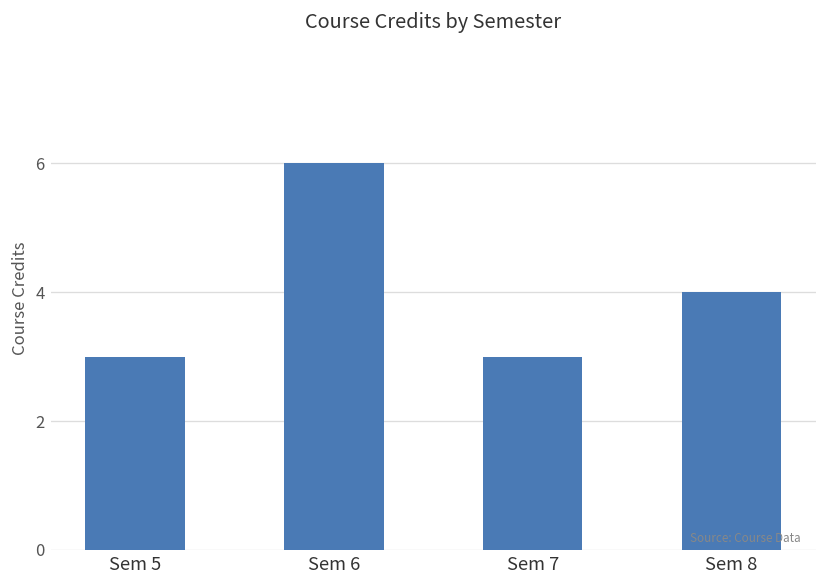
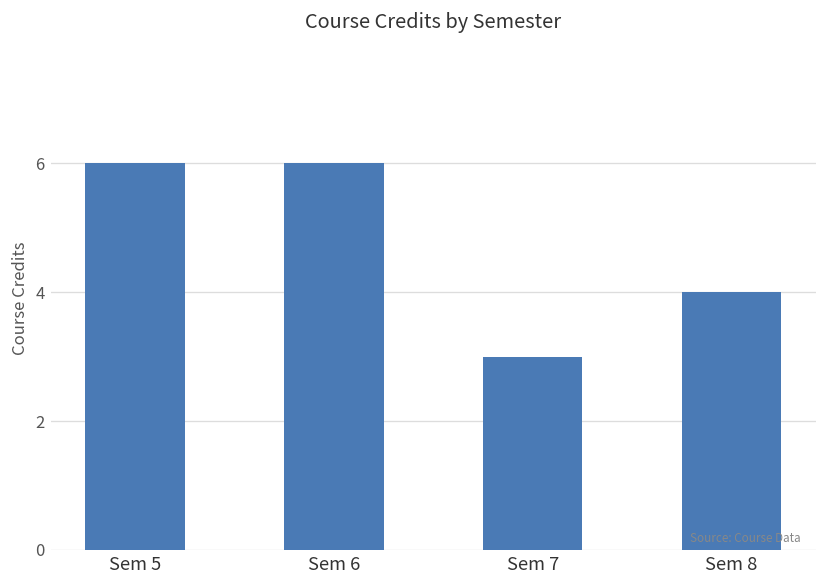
Sem 5: 3 -> 6
